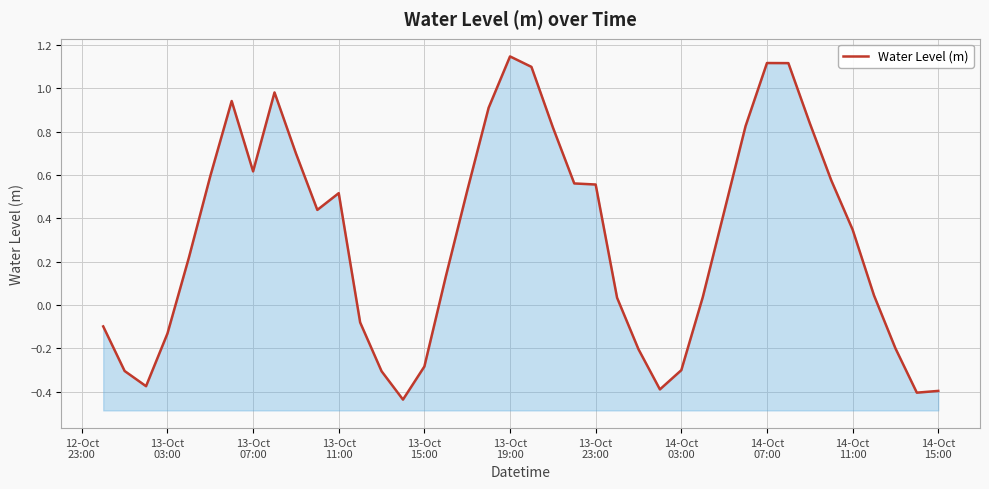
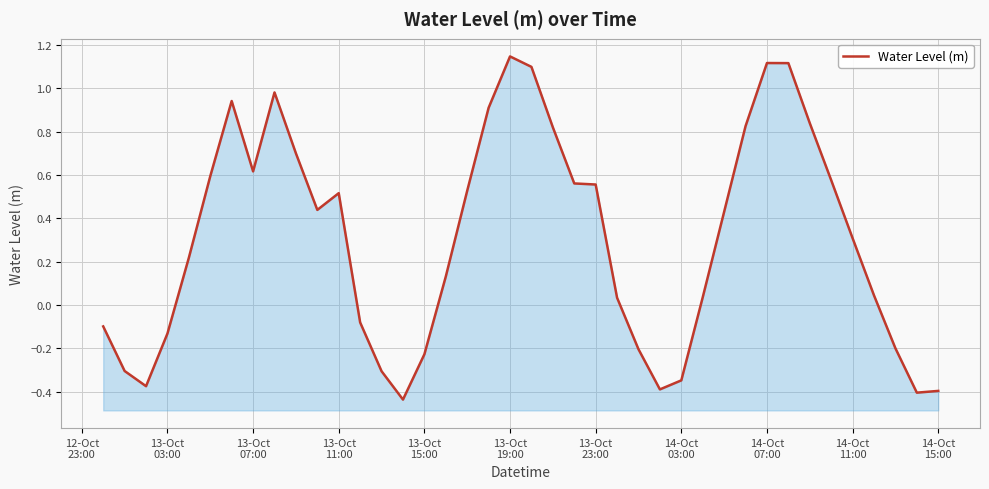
13-Oct 15:00: -0.28 -> -0.23
14-Oct 03:00: -0.30 -> -0.35
14-Oct 11:00: 0.35 -> 0.31
